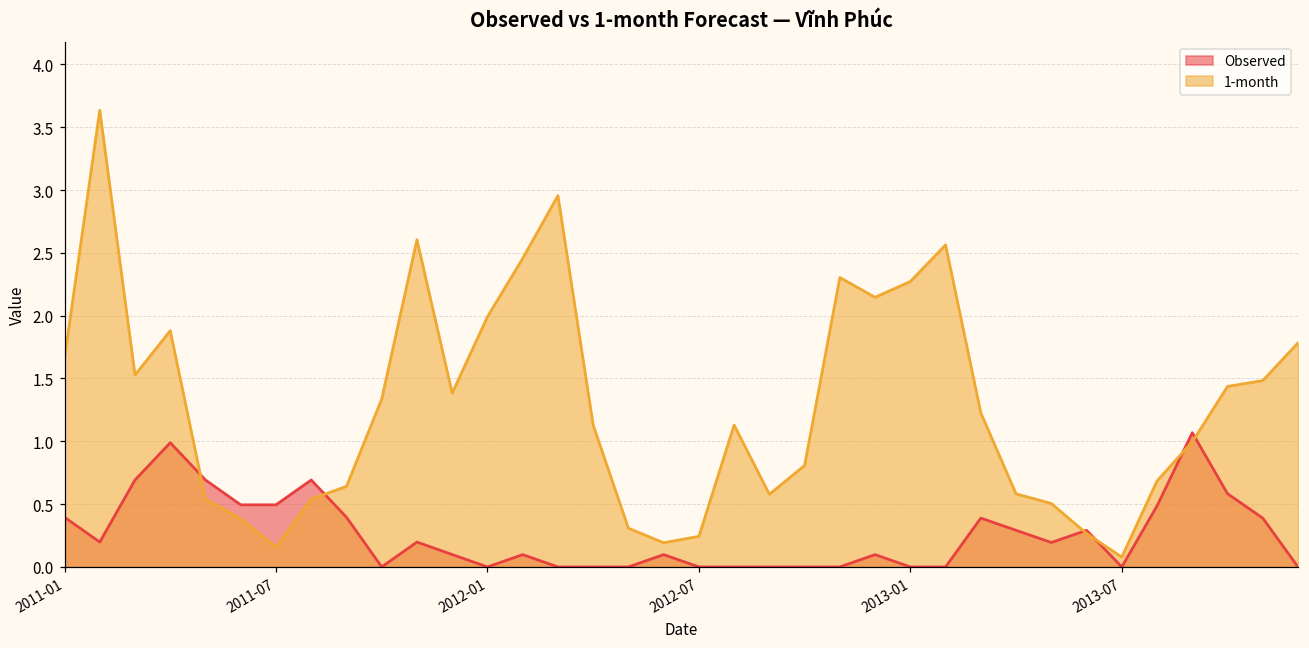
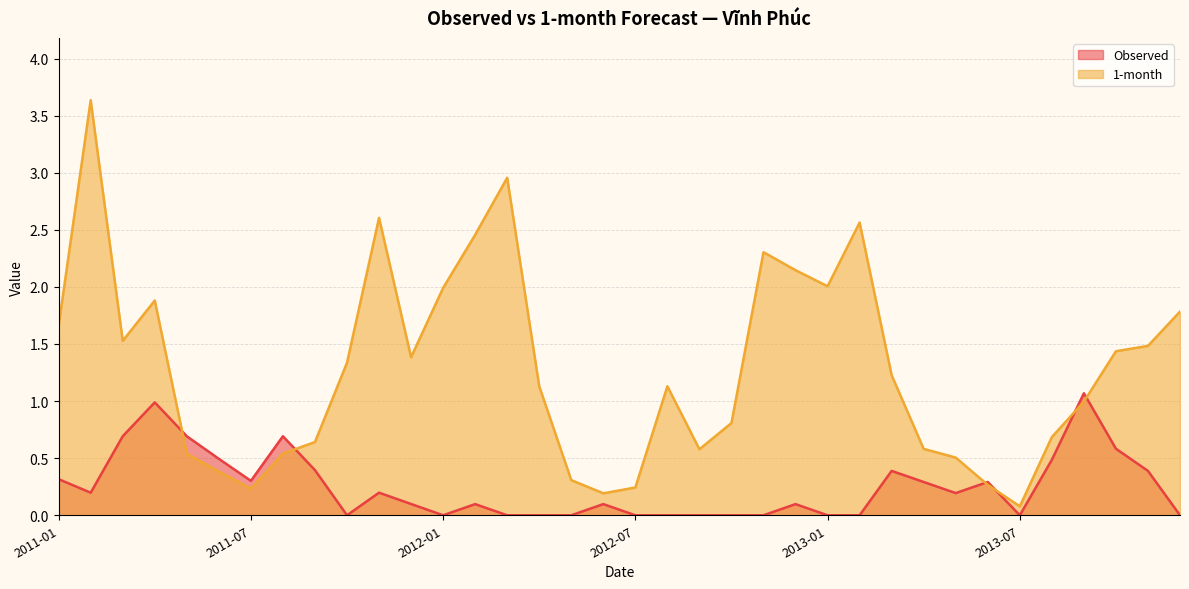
Observed, 2011-01: 0.40 -> 0.32
Observed, 2011-07: 0.49 -> 0.30
1-month, 2011-07: 0.16 -> 0.23
1-month, 2013-01: 2.27 -> 2.01
